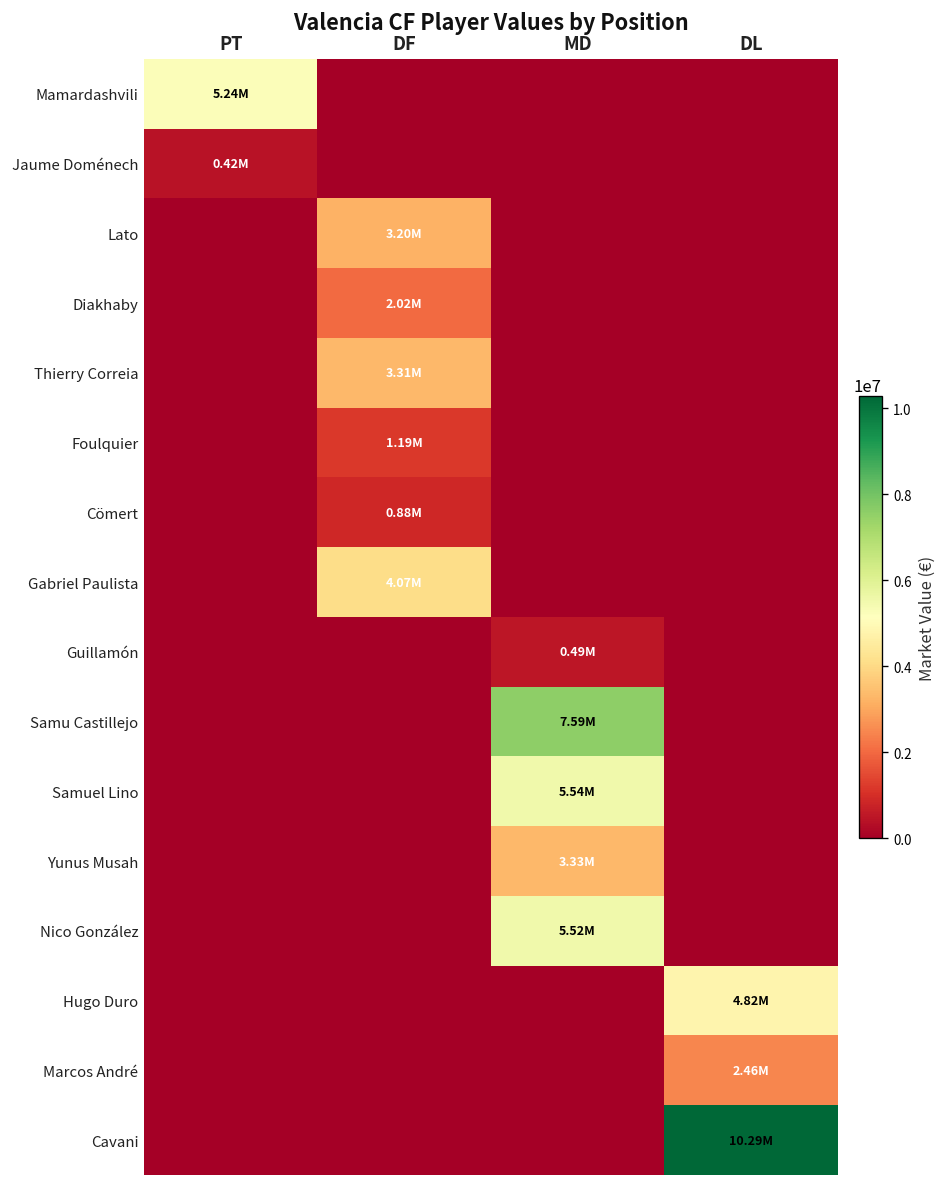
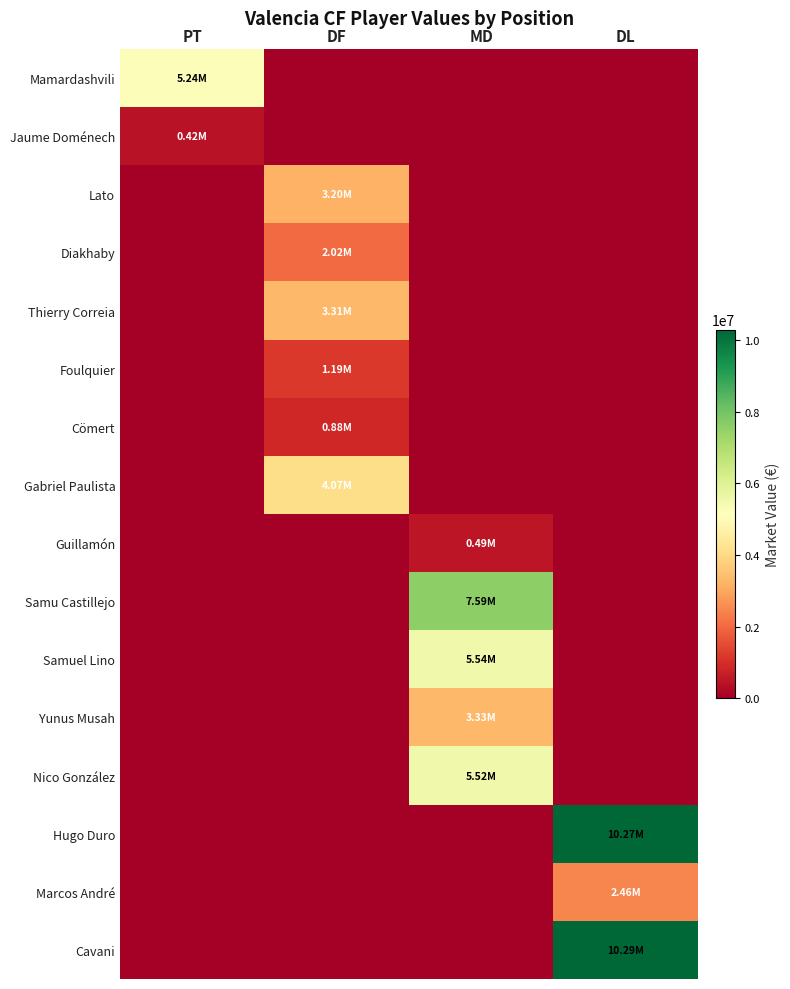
Hugo Duro, DL: 4.82M -> 10.27M
